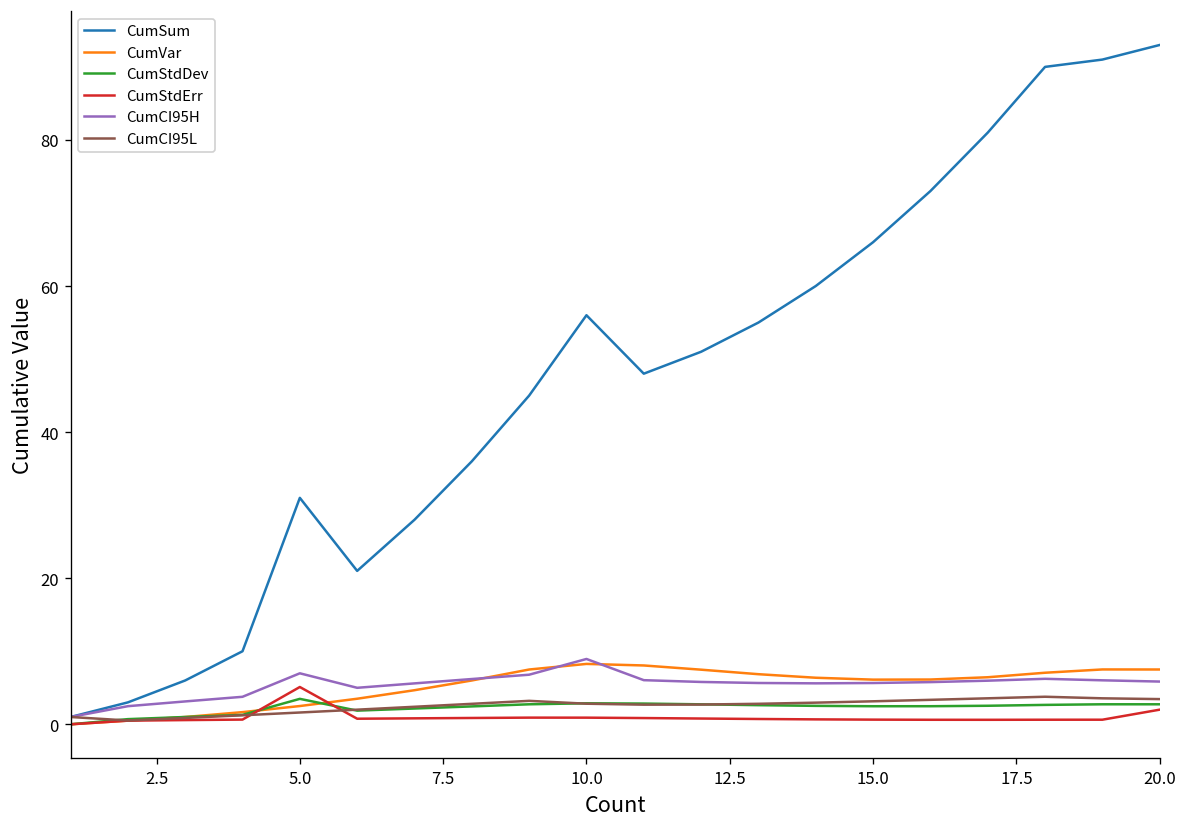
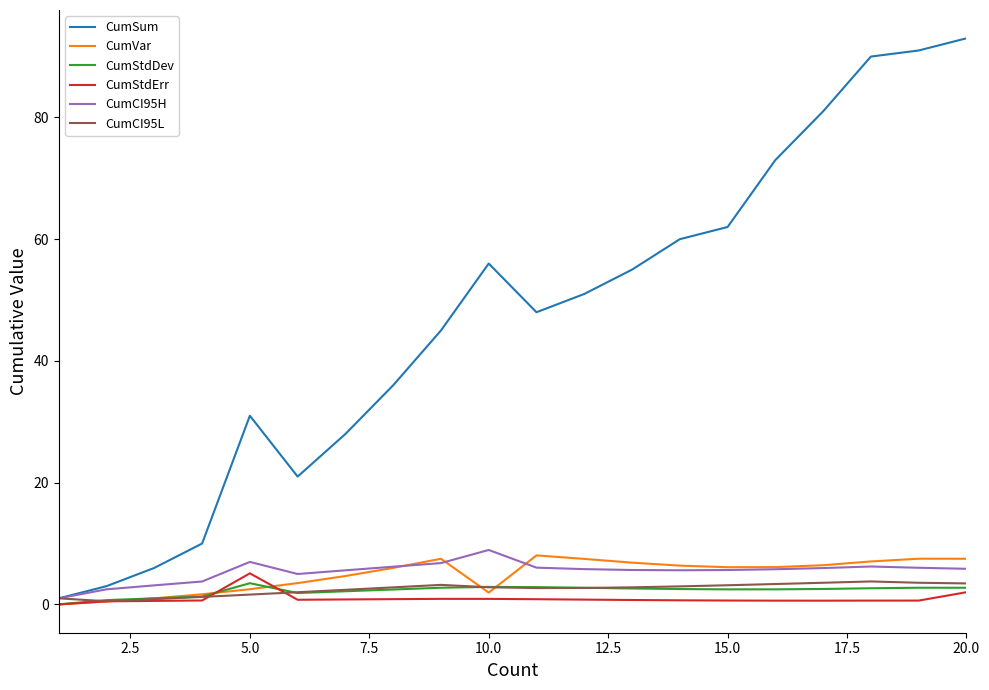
CumVar, 10.0: 8 -> 2
CumSum, 15.0: 66 -> 62
